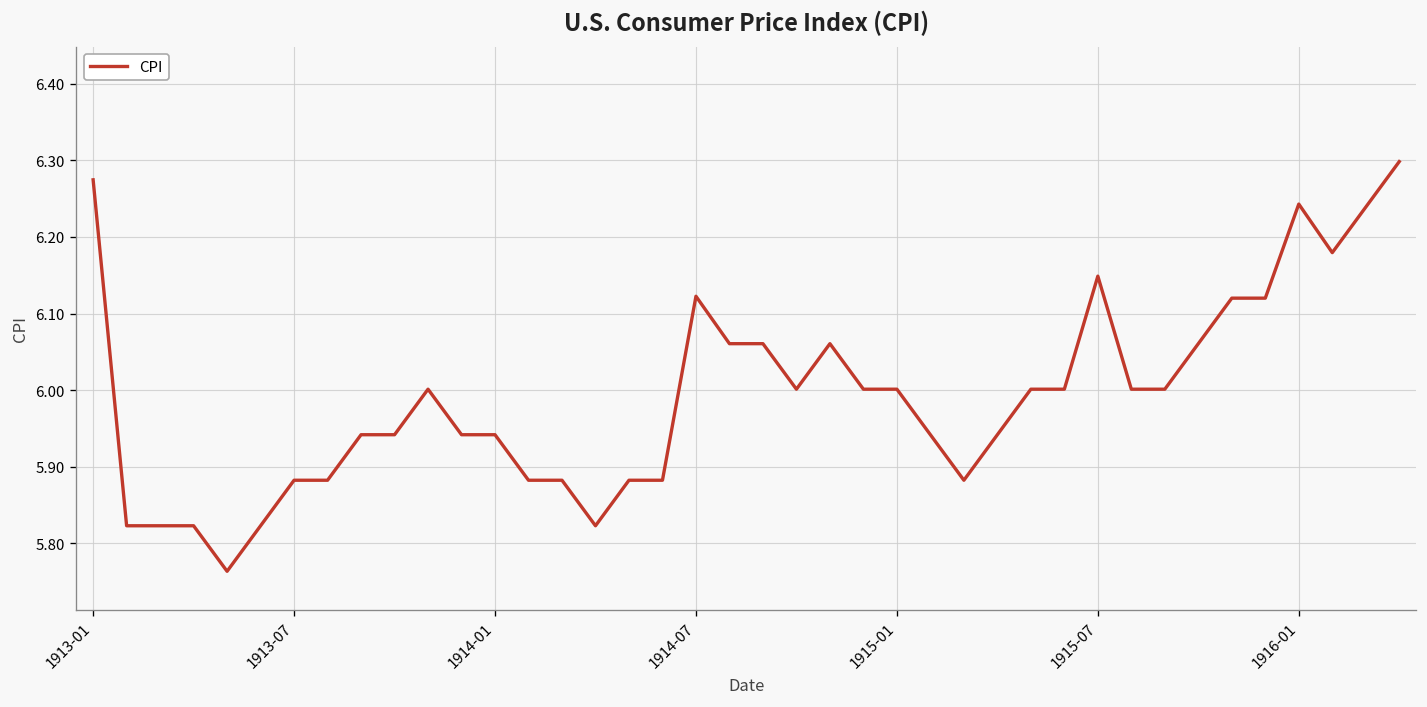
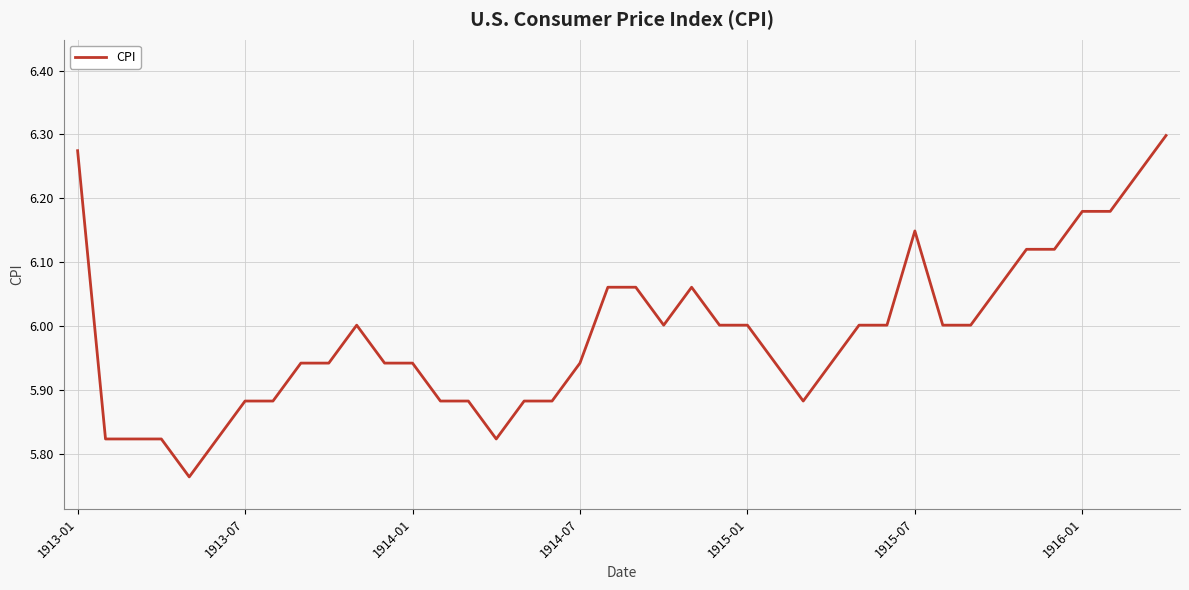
1914-07: 6.12 -> 5.94
1916-01: 6.24 -> 6.18
